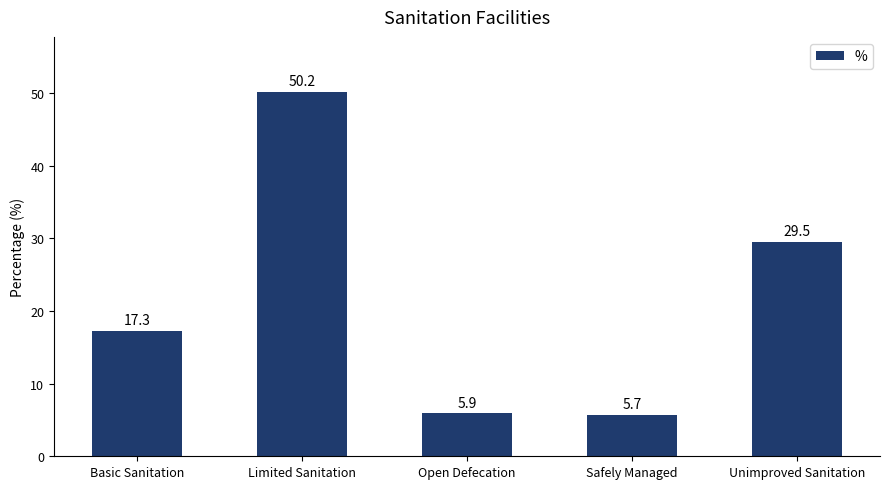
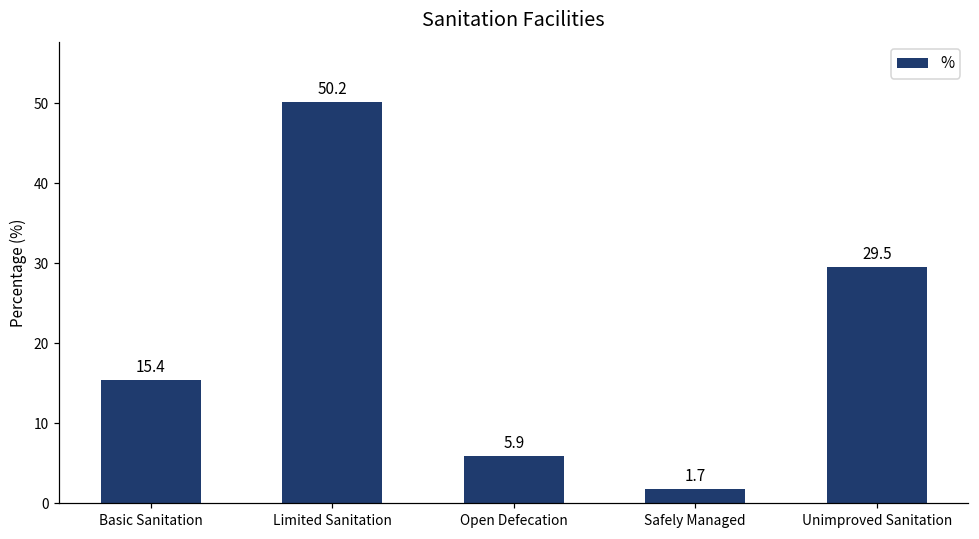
Basic Sanitation: 17.3 -> 15.4
Safely Managed: 5.7 -> 1.7
